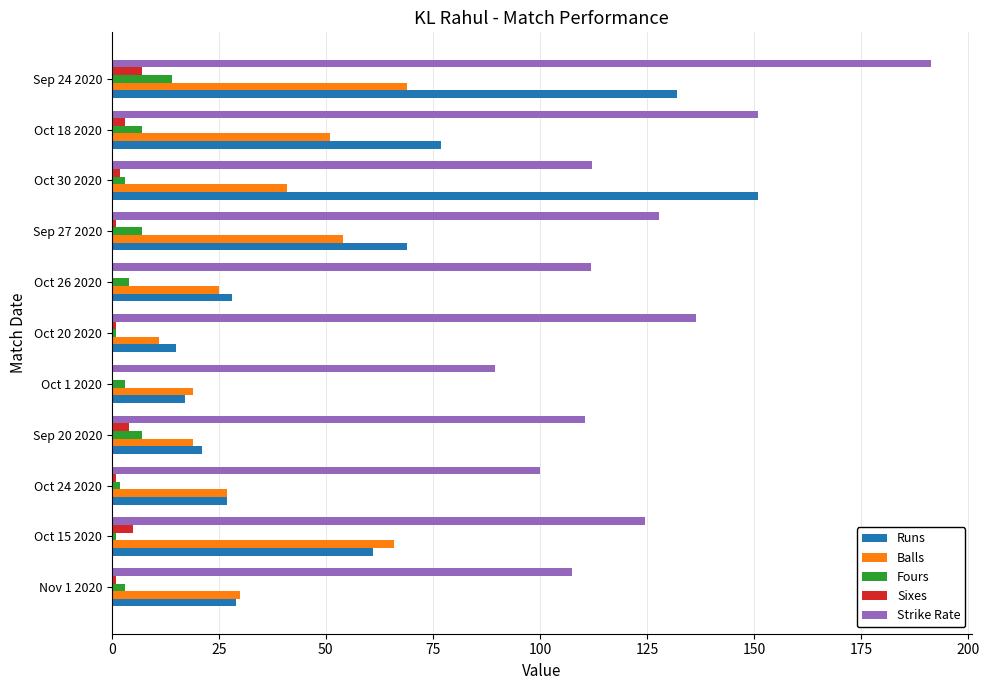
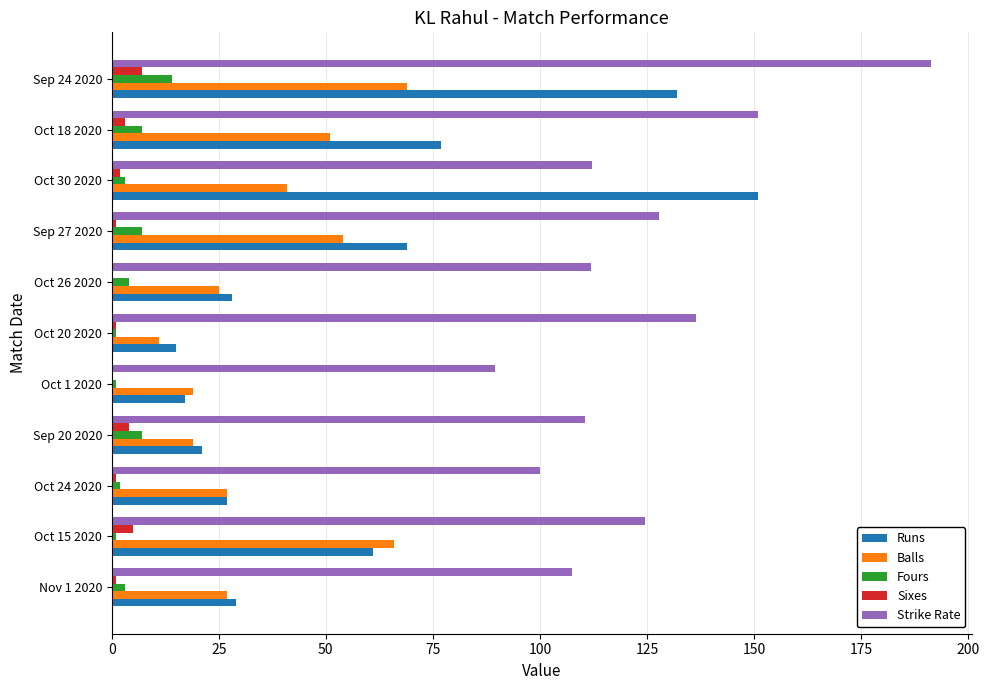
Fours, Oct 1 2020: 3 -> 1
Balls, Nov 1 2020: 30 -> 27
